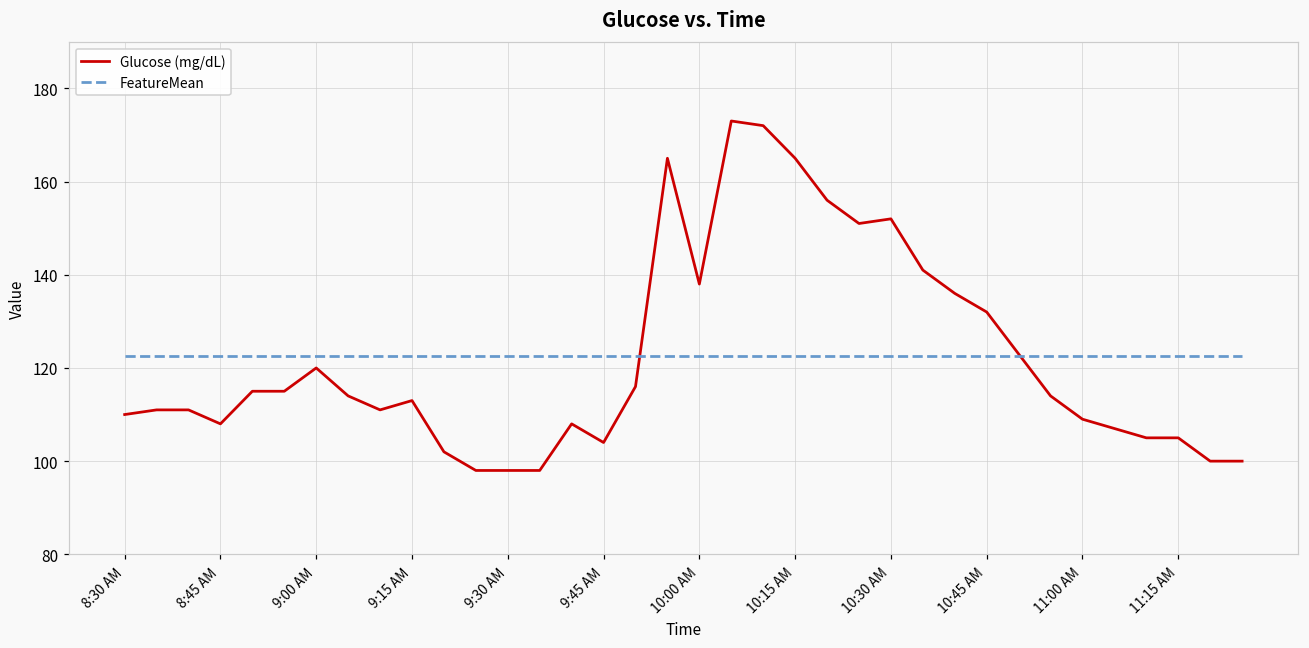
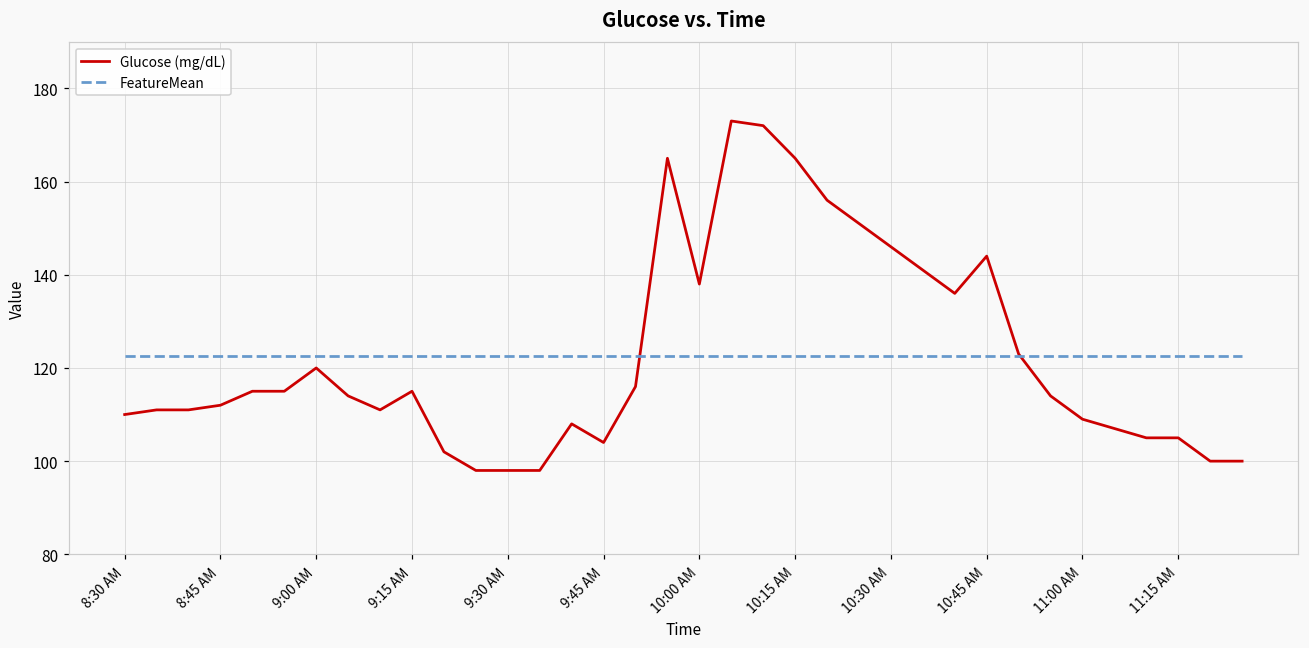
Glucose (mg/dL), 8:45 AM: 108 -> 112
Glucose (mg/dL), 9:15 AM: 113 -> 115
Glucose (mg/dL), 10:30 AM: 152 -> 146
Glucose (mg/dL), 10:45 AM: 132 -> 144
